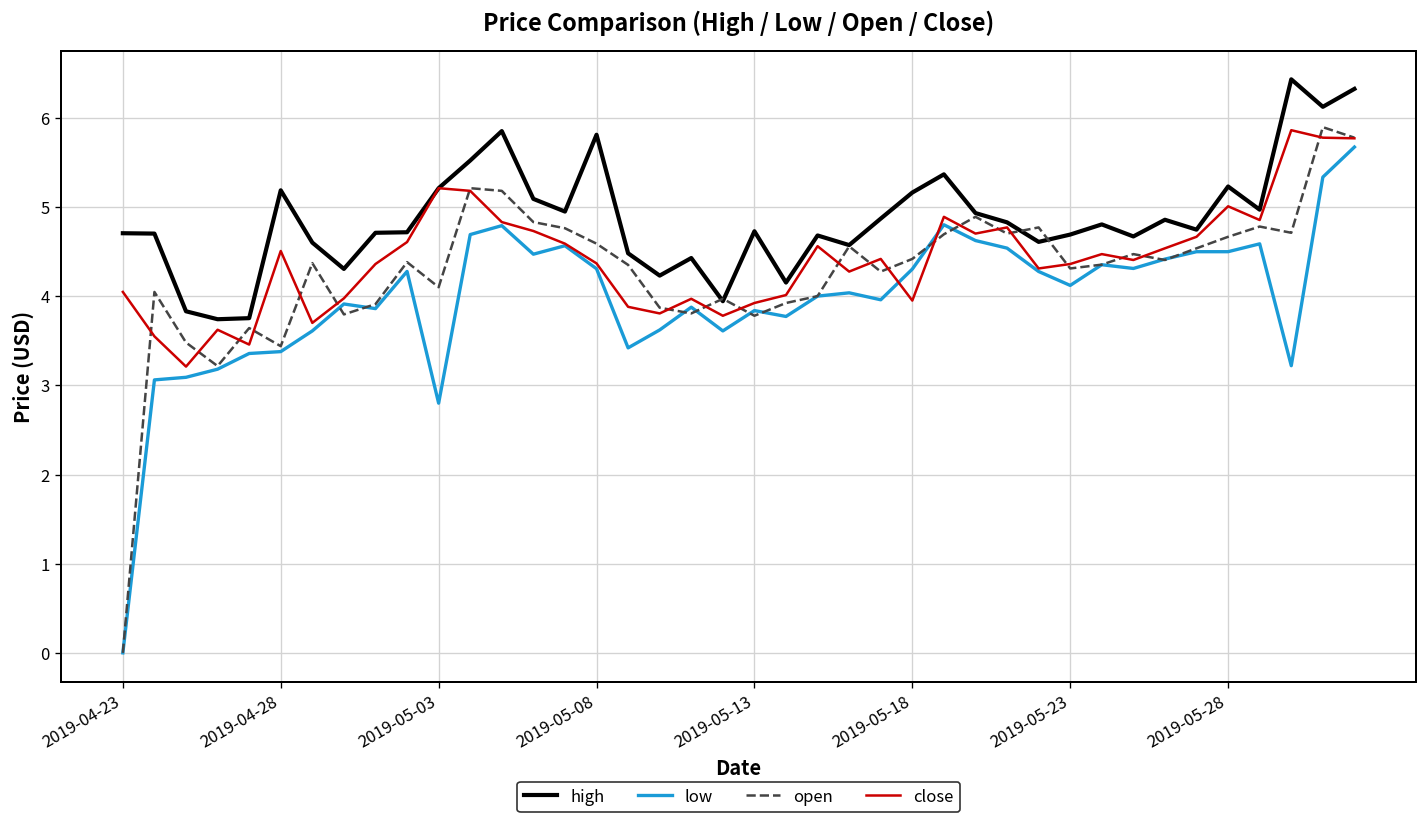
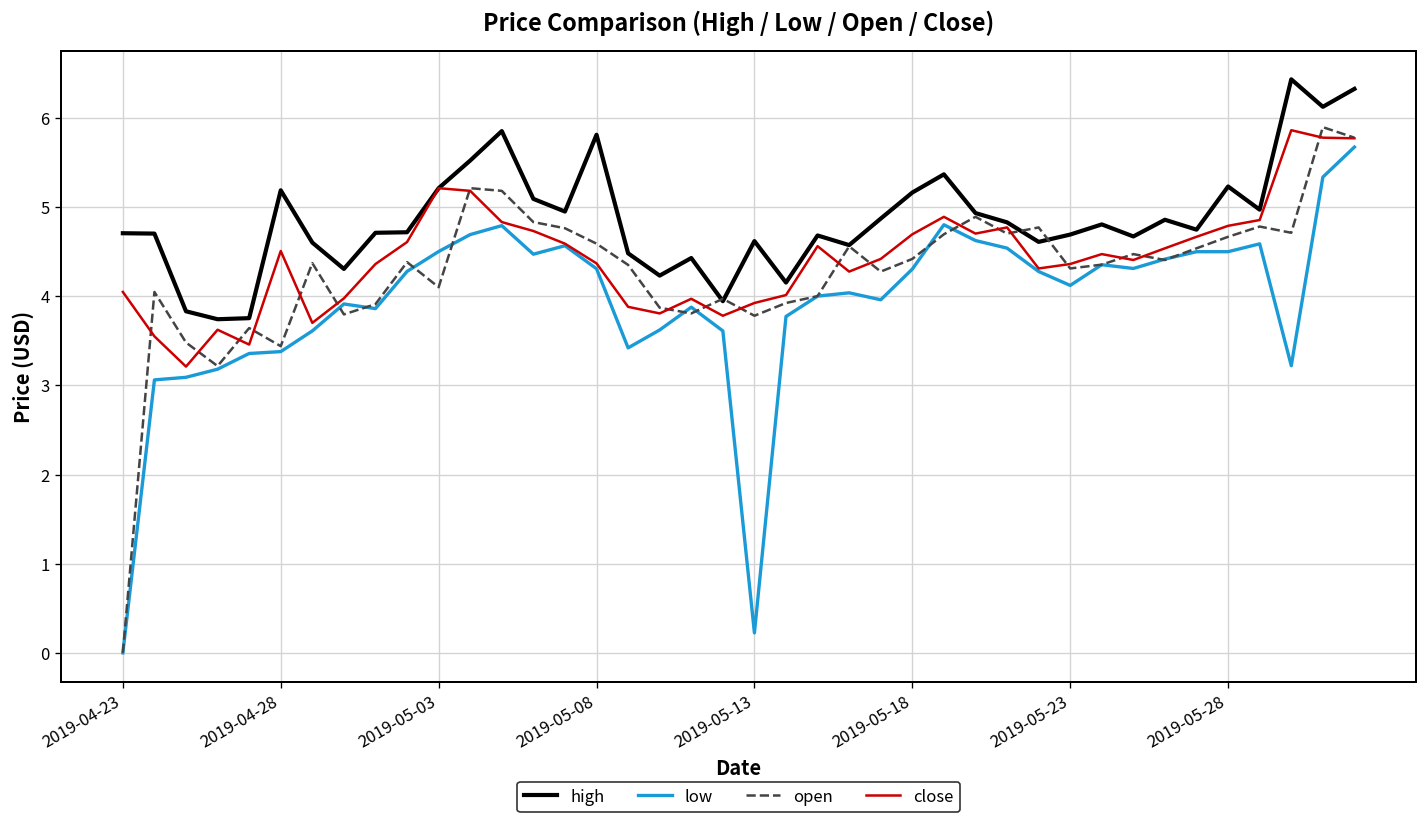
low, 2019-05-03: 2.8 -> 4.5
high, 2019-05-13: 4.7 -> 4.6
low, 2019-05-13: 3.8 -> 0.2
close, 2019-05-18: 4.0 -> 4.7
close, 2019-05-28: 5.0 -> 4.8
